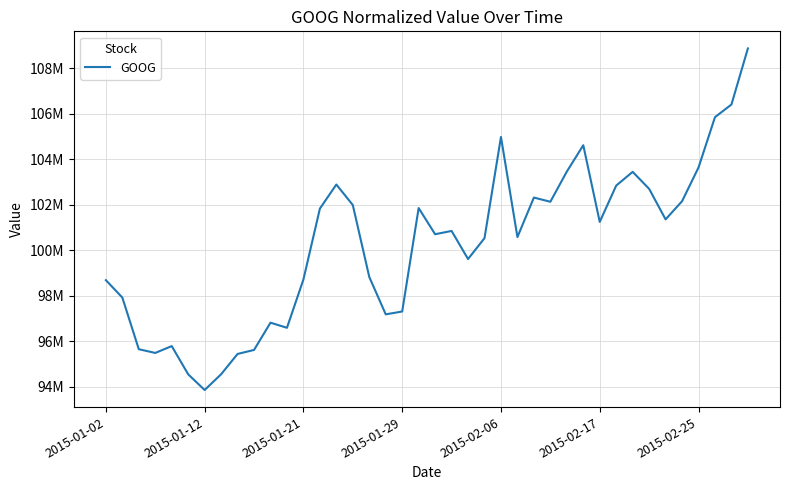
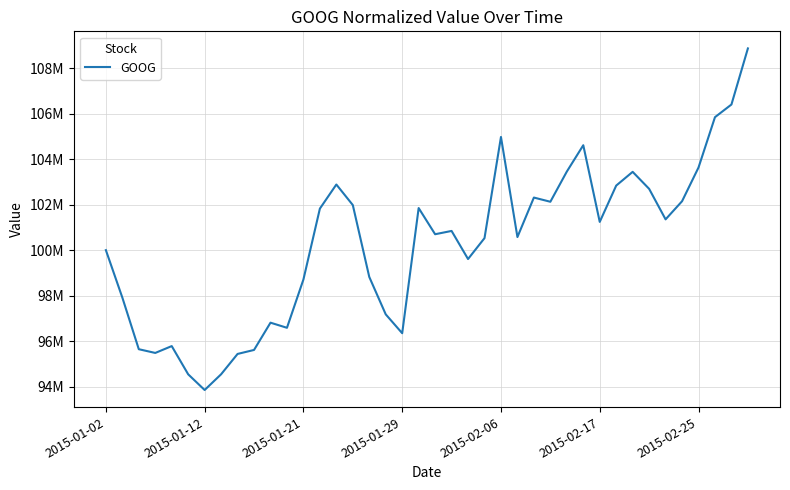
2015-01-02: 98700000 -> 100000000
2015-01-29: 97300000 -> 96300000
